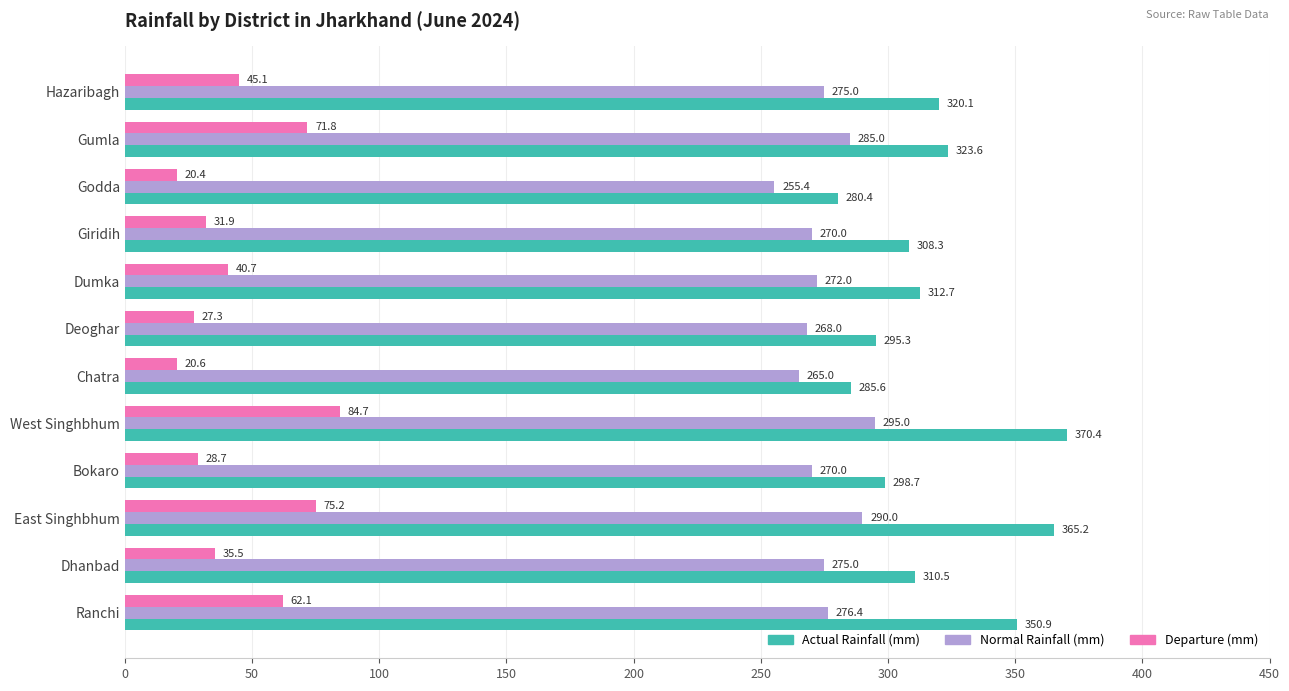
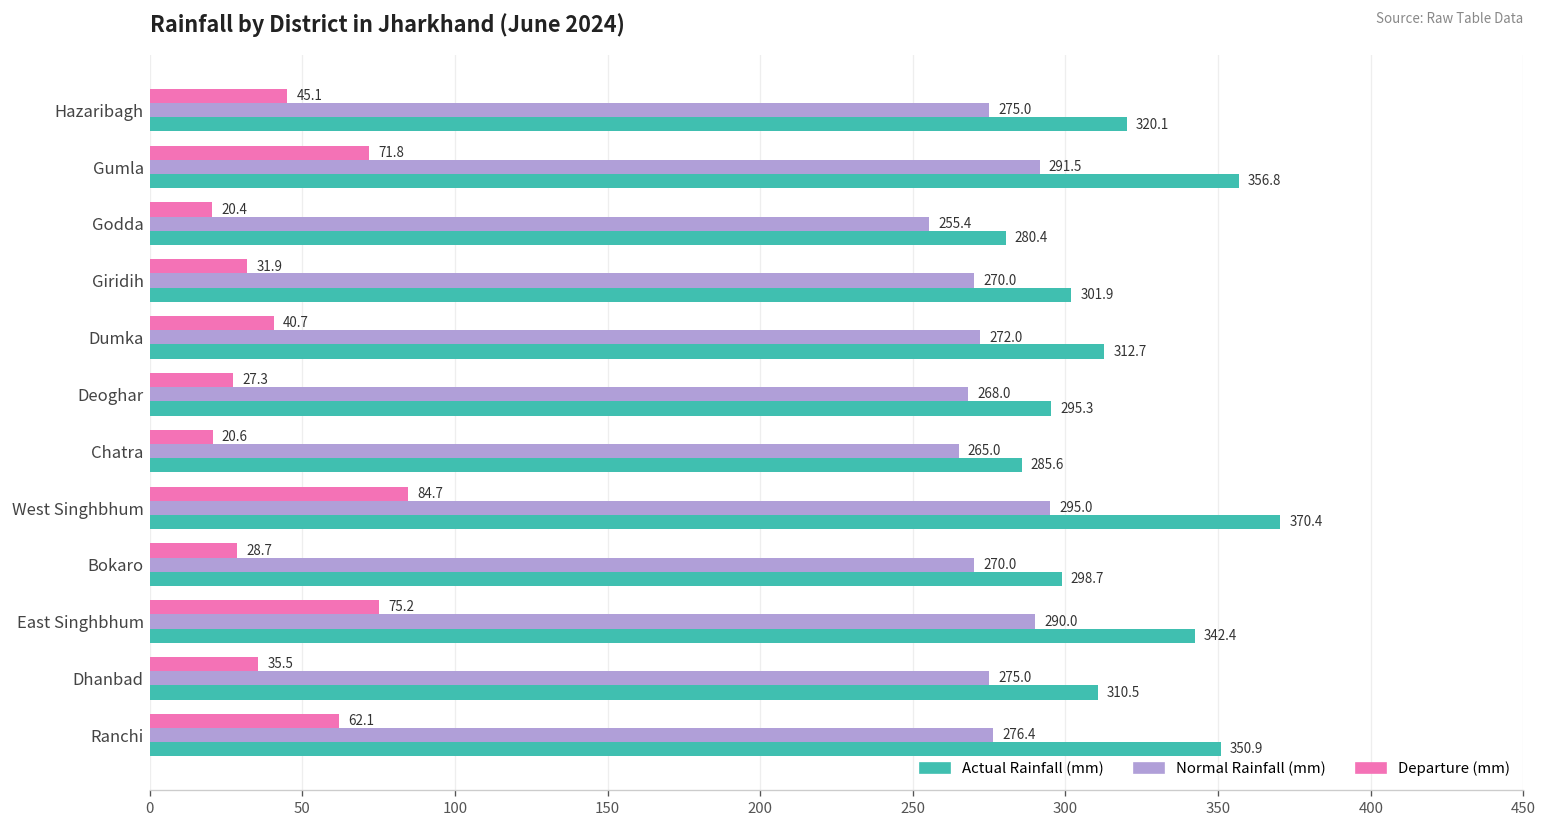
Normal Rainfall (mm), Gumla: 285.0 -> 291.5
Actual Rainfall (mm), Gumla: 323.6 -> 356.8
Actual Rainfall (mm), Giridih: 308.3 -> 301.9
Actual Rainfall (mm), East Singhbhum: 365.2 -> 342.4
